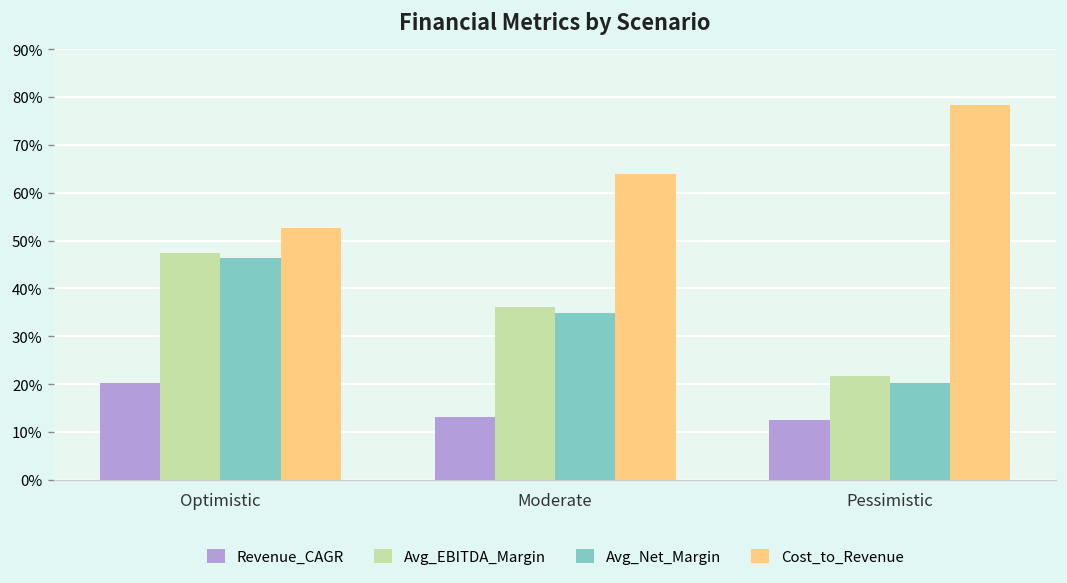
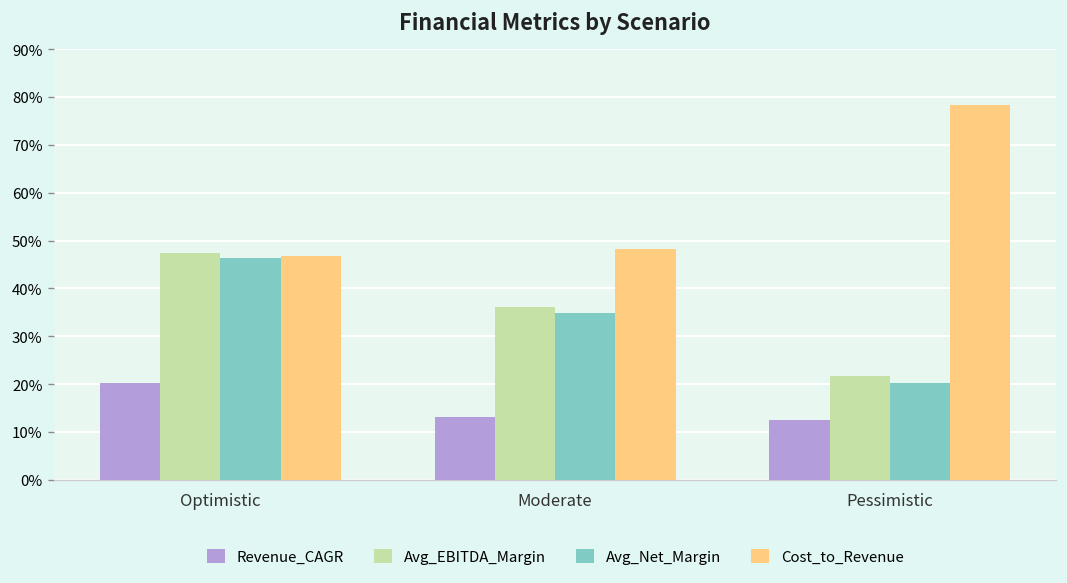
Cost_to_Revenue, Optimistic: 53% -> 47%
Cost_to_Revenue, Moderate: 64% -> 48%
